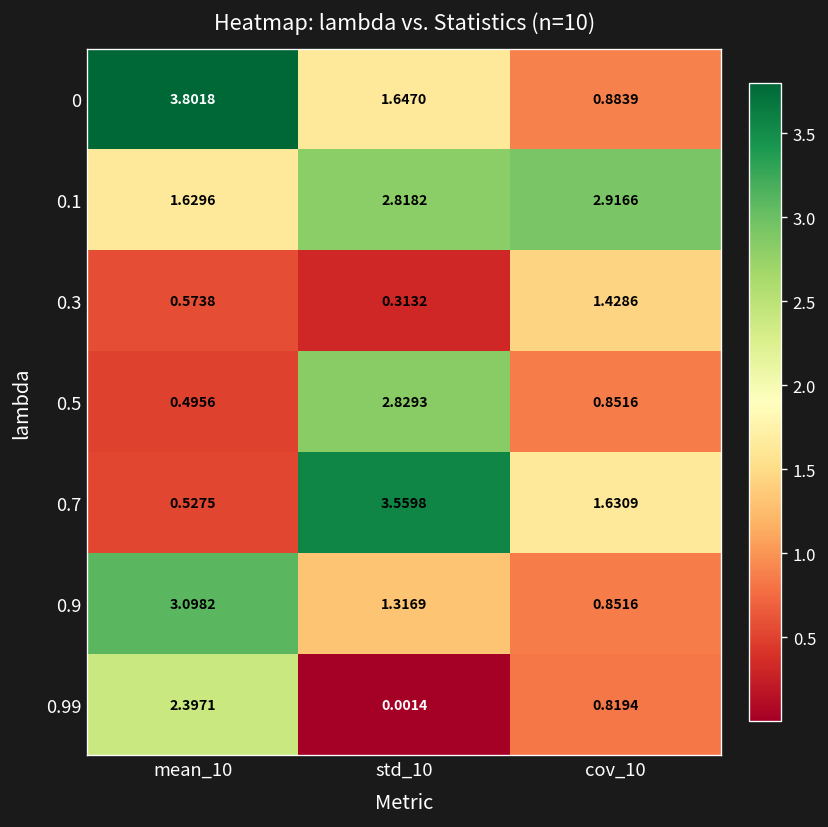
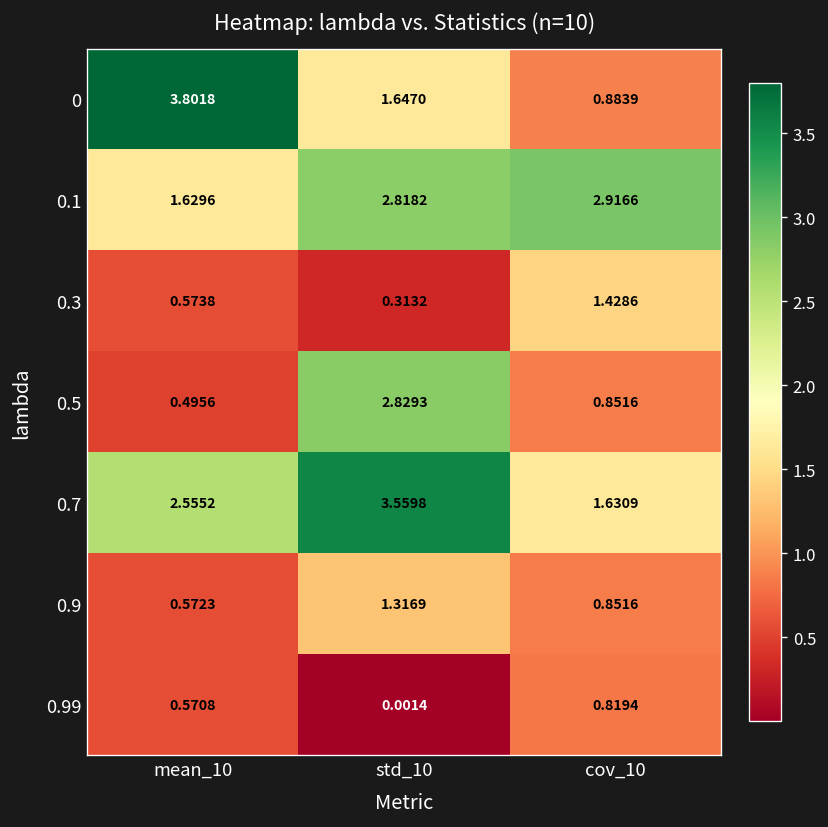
0.7, mean_10: 0.5275 -> 2.5552
0.9, mean_10: 3.0982 -> 0.5723
0.99, mean_10: 2.3971 -> 0.5708
